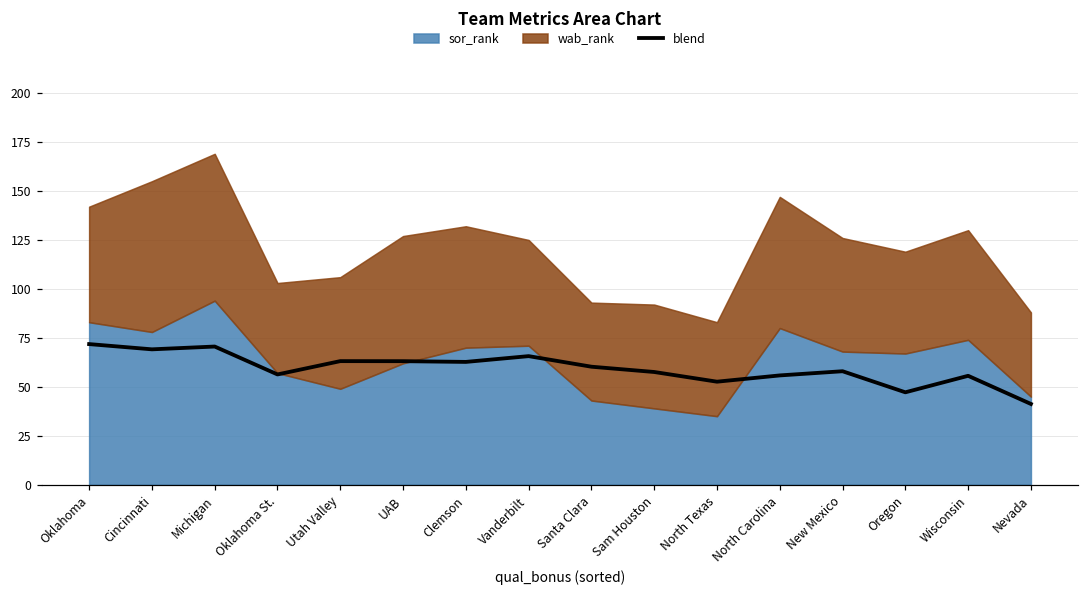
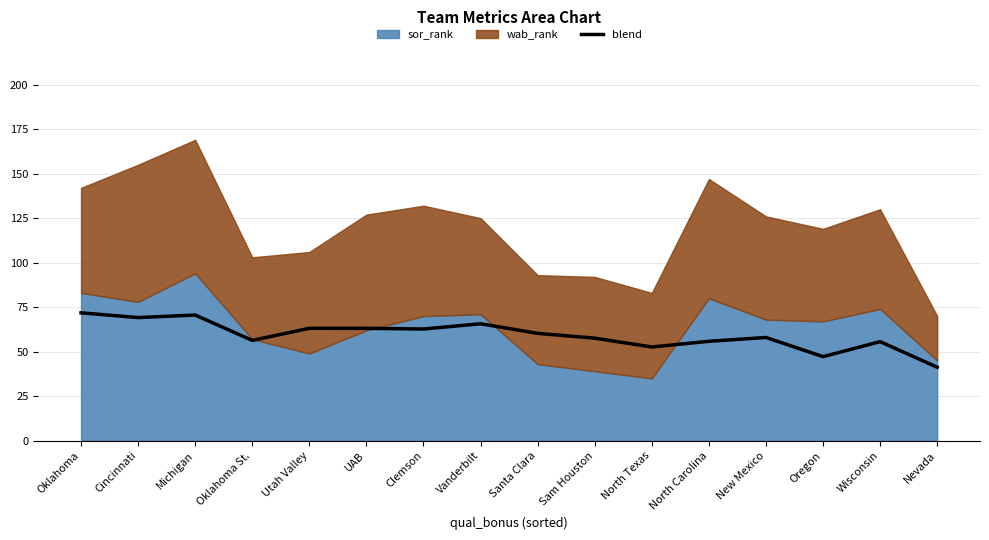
wab_rank, Nevada: 43 -> 25
